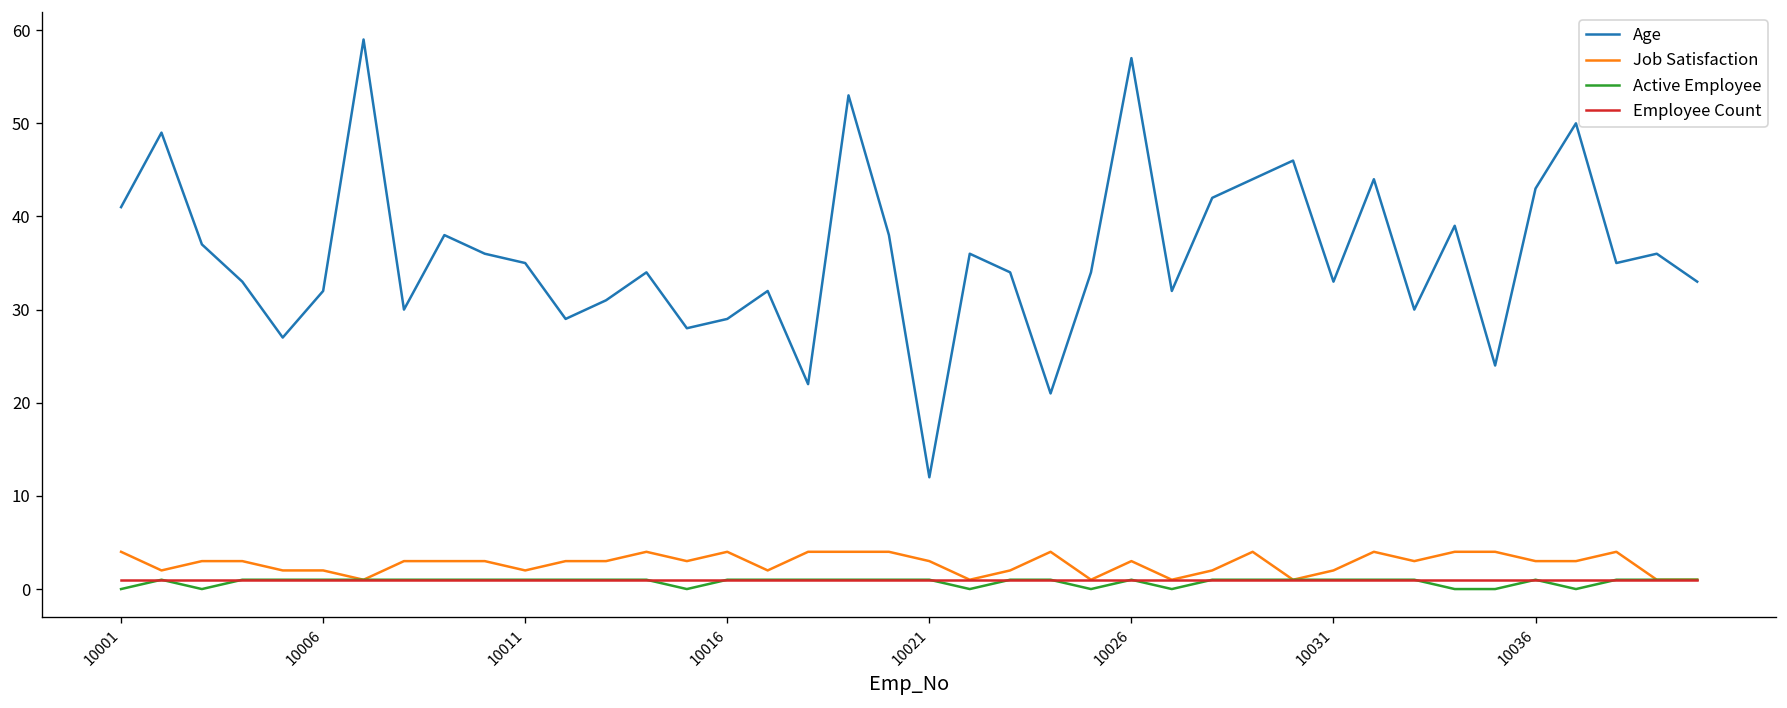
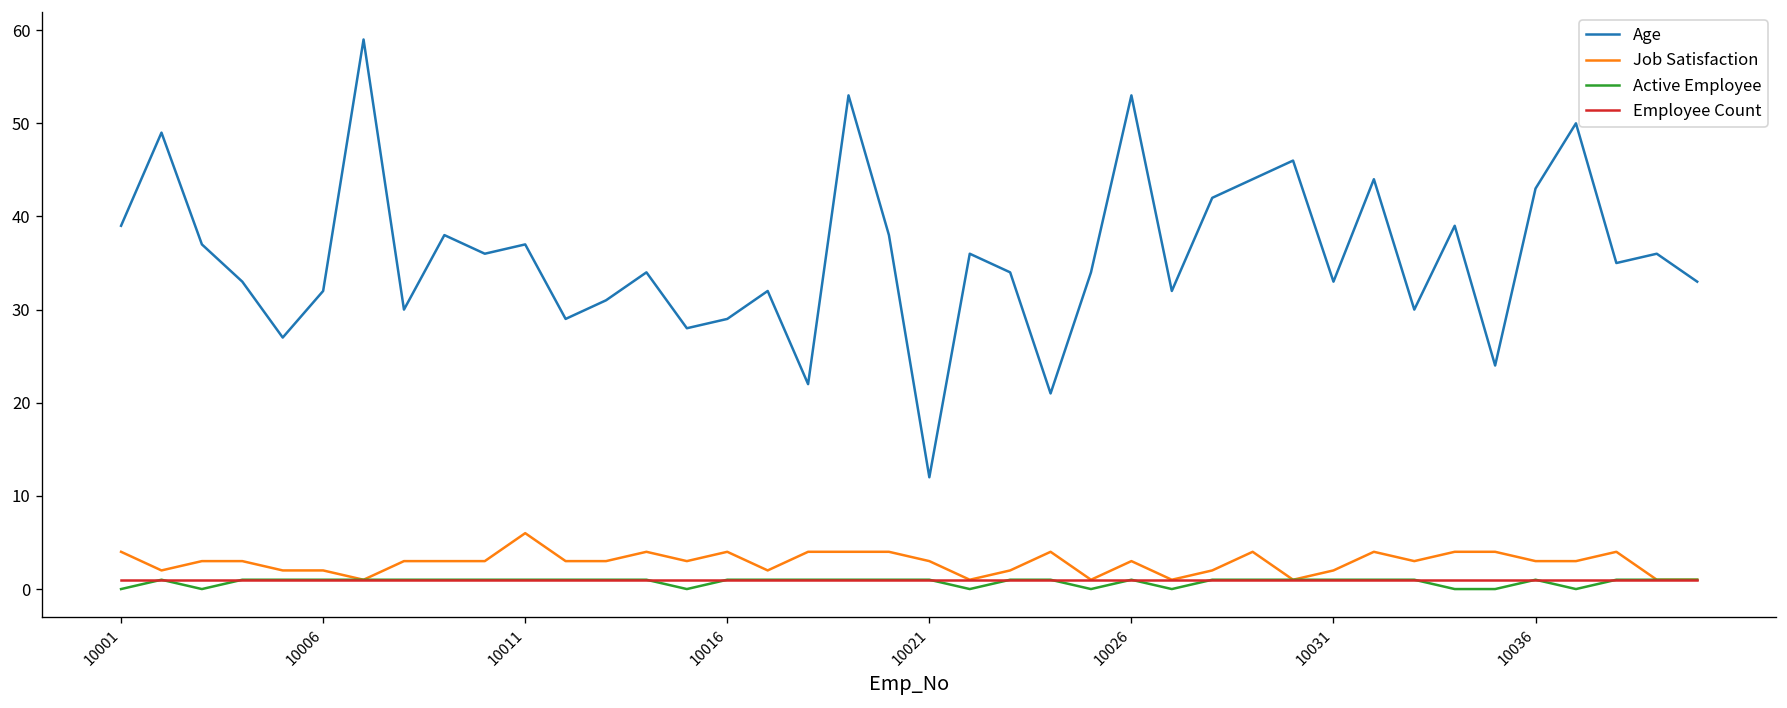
Age, 10001: 41 -> 39
Age, 10011: 35 -> 37
Job Satisfaction, 10011: 2 -> 6
Age, 10026: 57 -> 53
